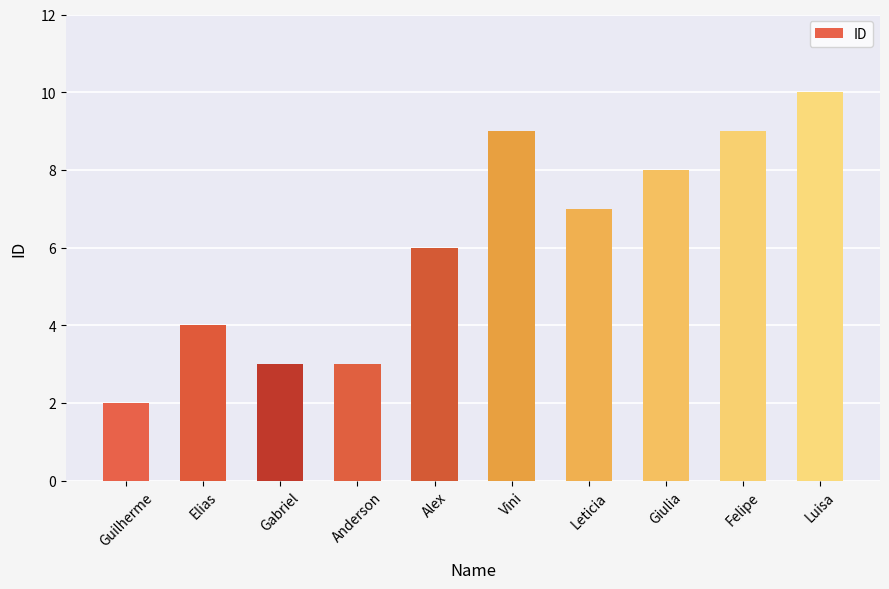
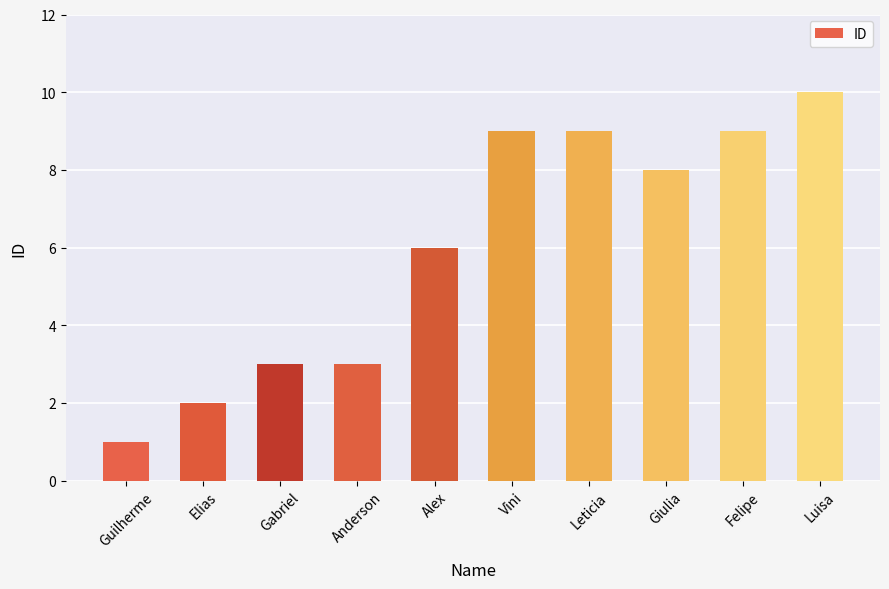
Guilherme: 2 -> 1
Elias: 4 -> 2
Leticia: 7 -> 9
